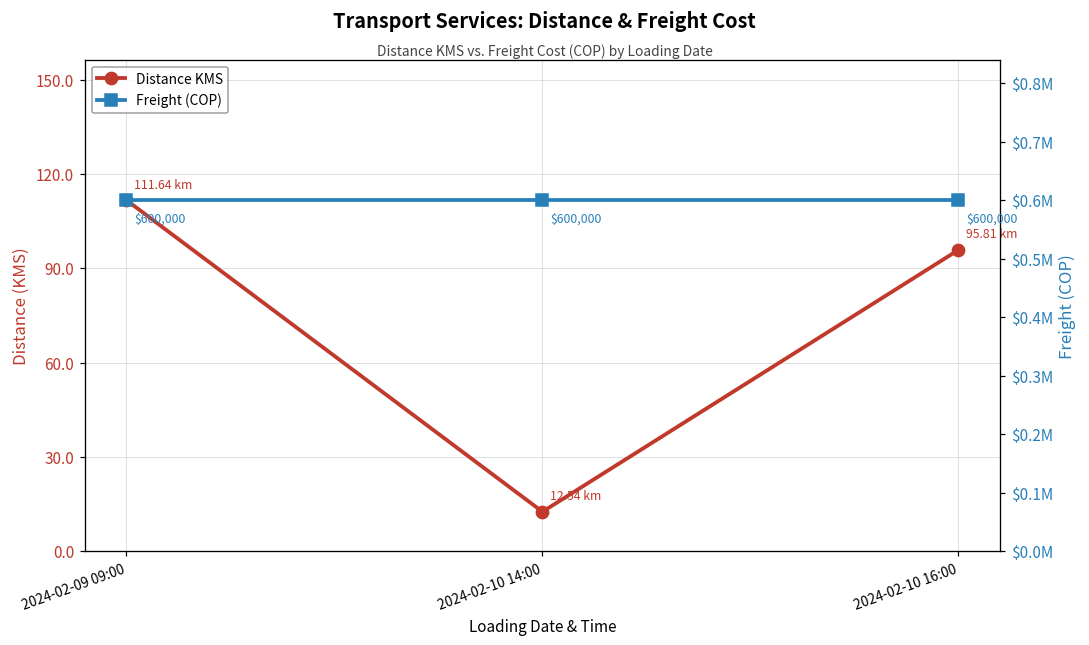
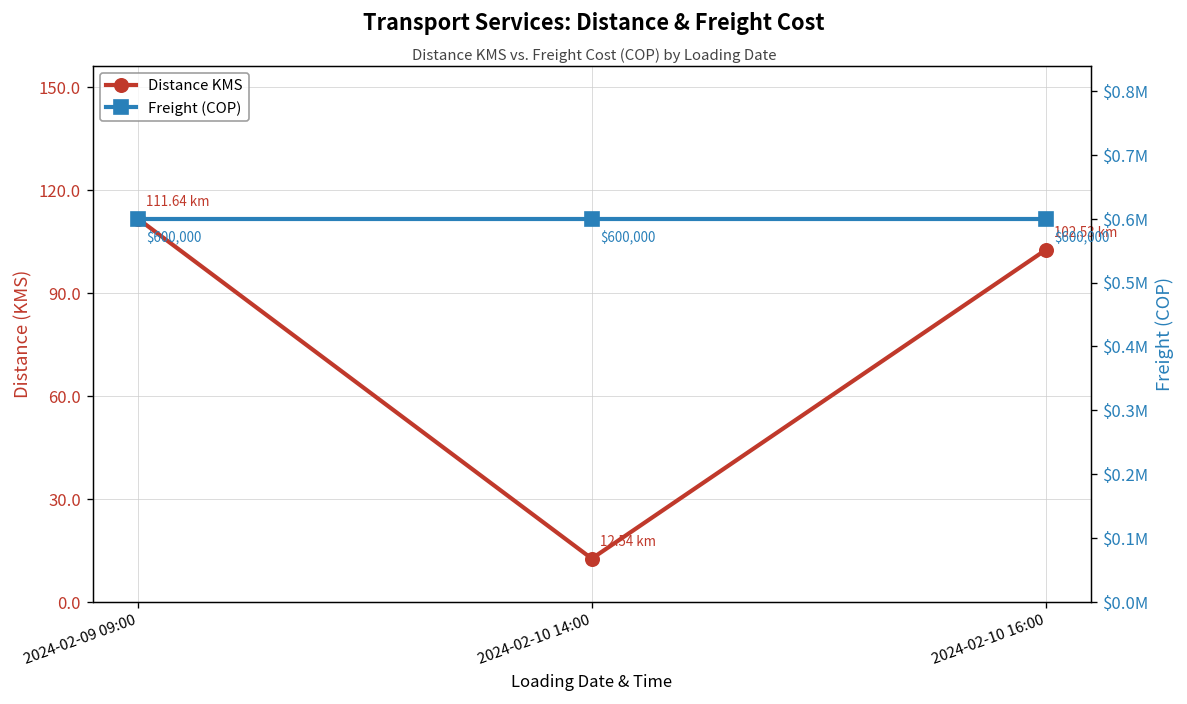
Distance KMS, 2024-02-10 16:00: 95.81 -> 102.53
